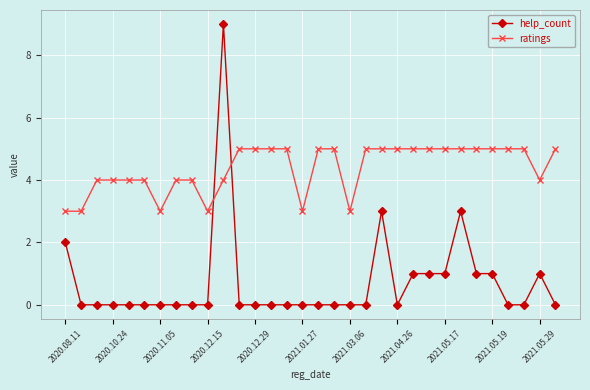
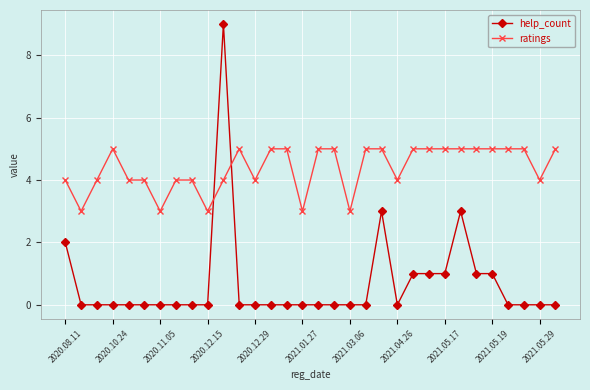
ratings, 2020.08.11: 3 -> 4
ratings, 2020.10.24: 4 -> 5
ratings, 2020.12.29: 5 -> 4
ratings, 2021.04.26: 5 -> 4
help_count, 2021.05.29: 1 -> 0
